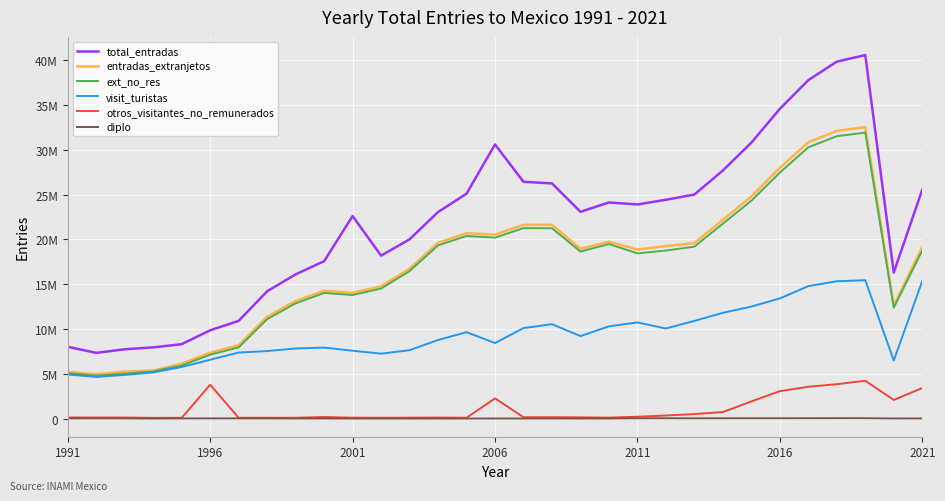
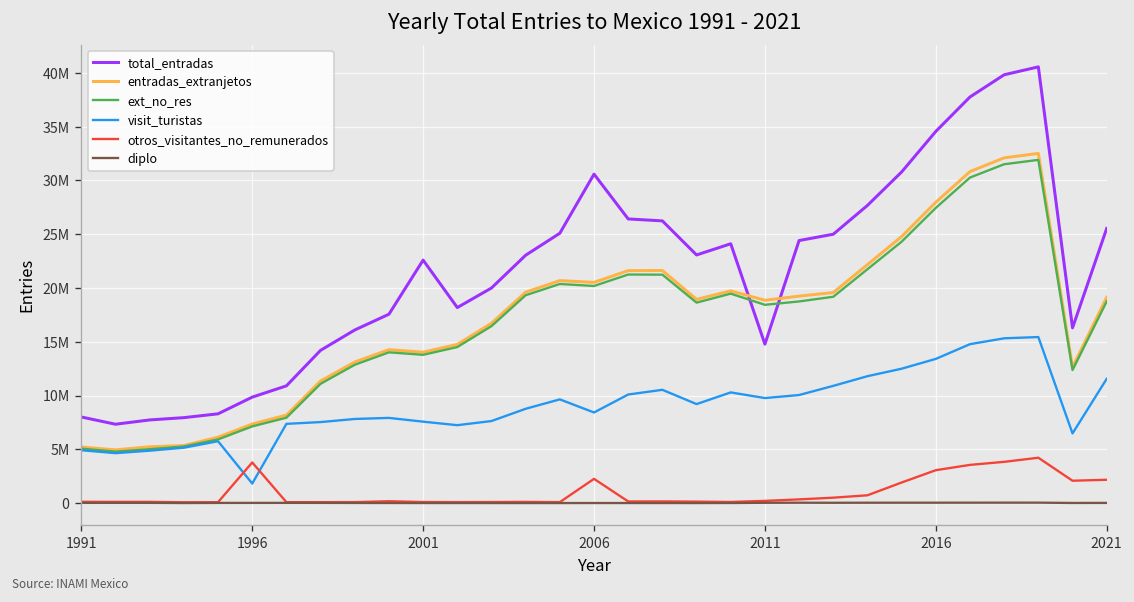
visit_turistas, 1996: 7000000 -> 2000000
total_entradas, 2011: 24000000 -> 15000000
visit_turistas, 2011: 11000000 -> 10000000
visit_turistas, 2021: 15000000 -> 12000000
otros_visitantes_no_remunerados, 2021: 3000000 -> 2000000
